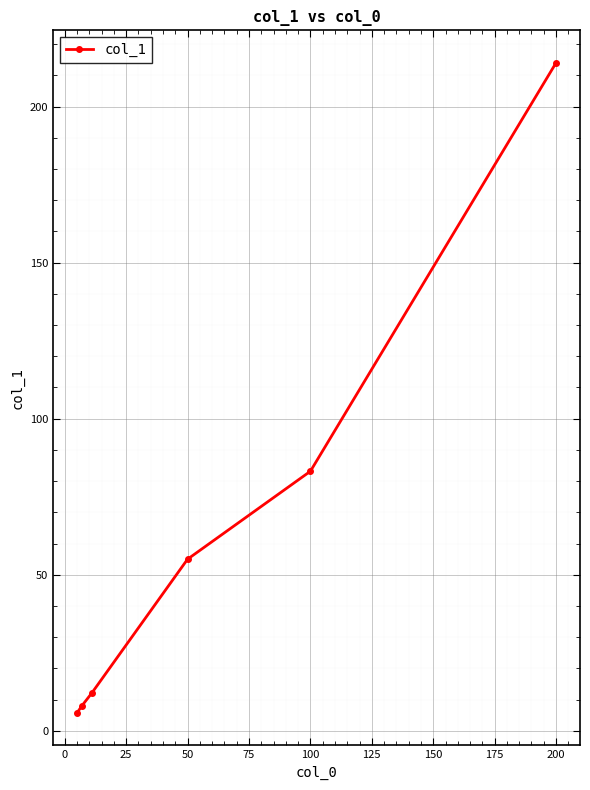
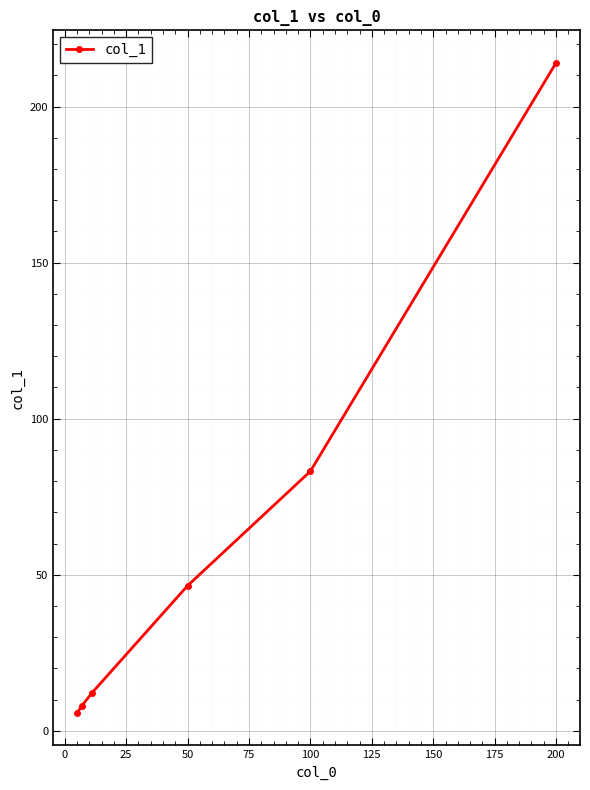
50: 55 -> 47
